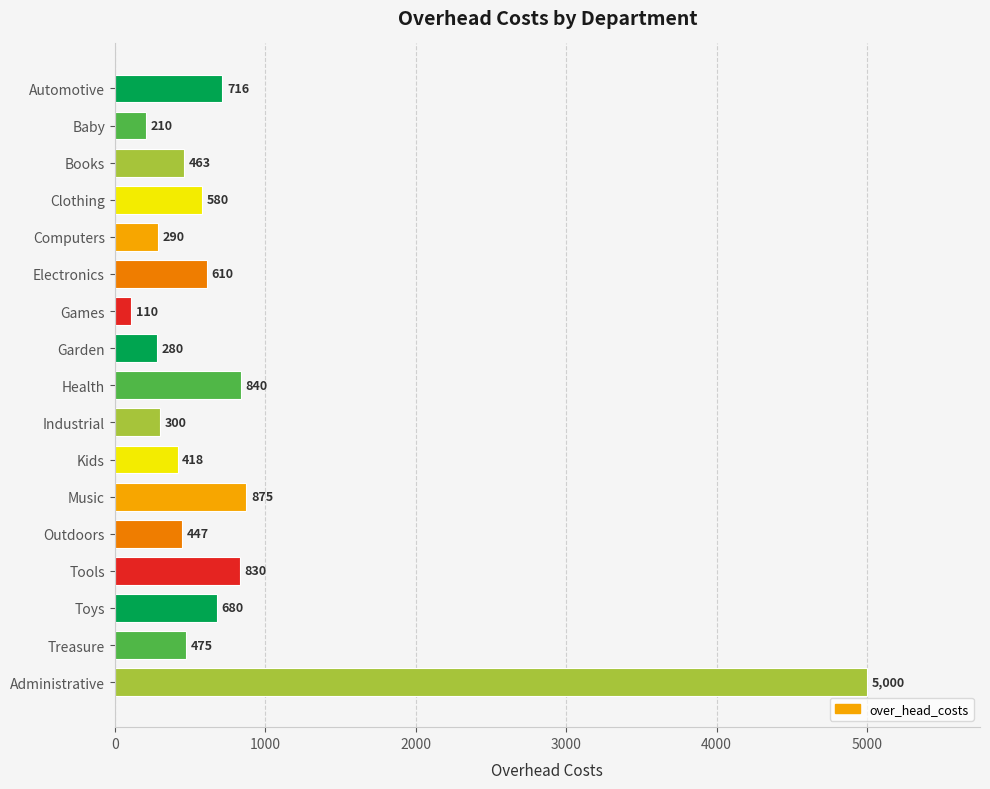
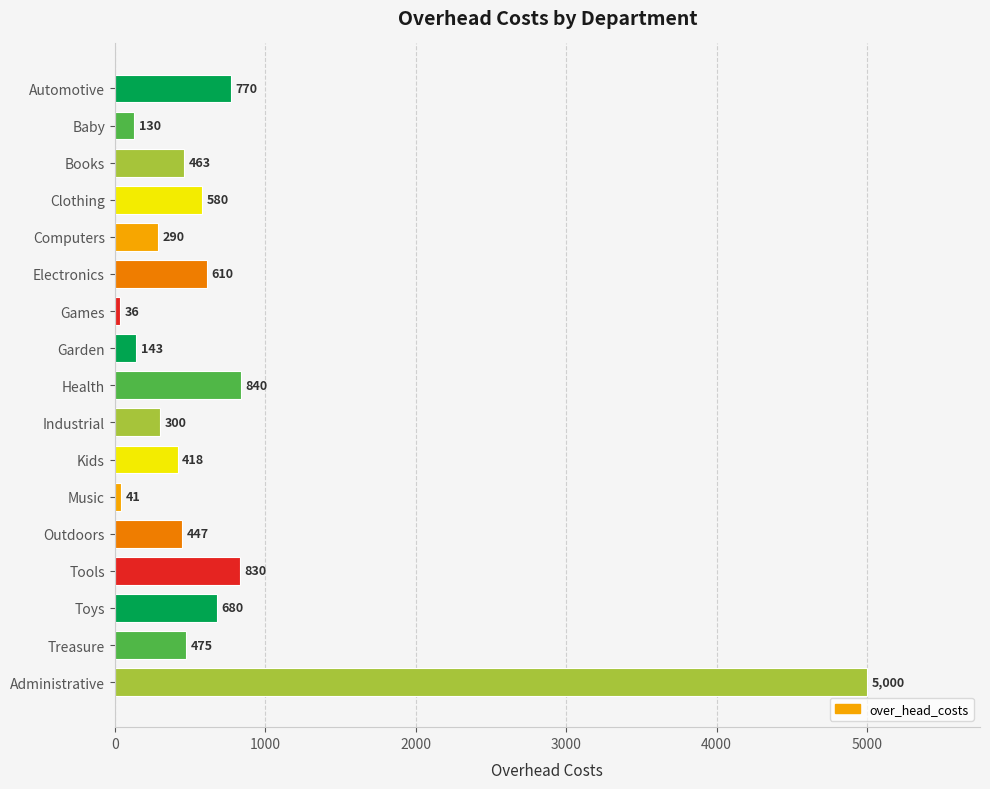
Automotive: 716 -> 770
Baby: 210 -> 130
Games: 110 -> 36
Garden: 280 -> 143
Music: 875 -> 41
